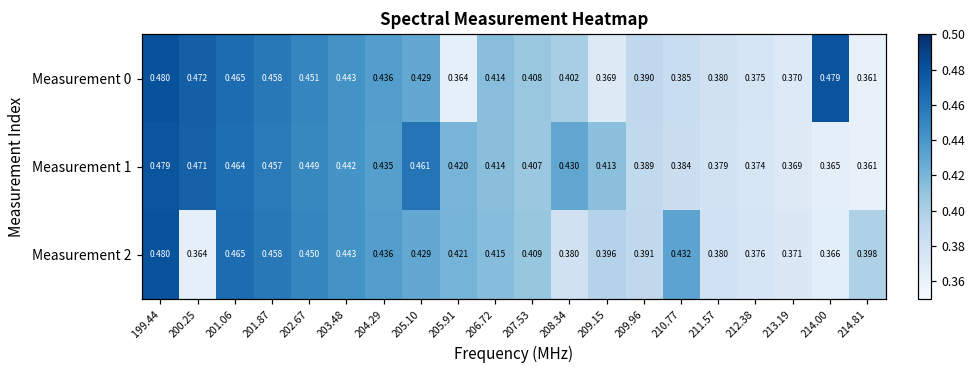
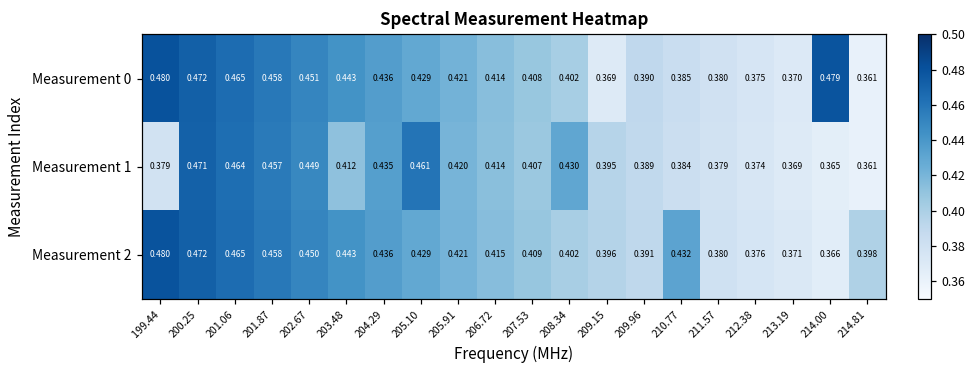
Measurement 0, 205.91: 0.364 -> 0.421
Measurement 1, 199.44: 0.479 -> 0.379
Measurement 1, 203.48: 0.442 -> 0.412
Measurement 1, 209.15: 0.413 -> 0.395
Measurement 2, 200.25: 0.364 -> 0.472
Measurement 2, 208.34: 0.380 -> 0.402
